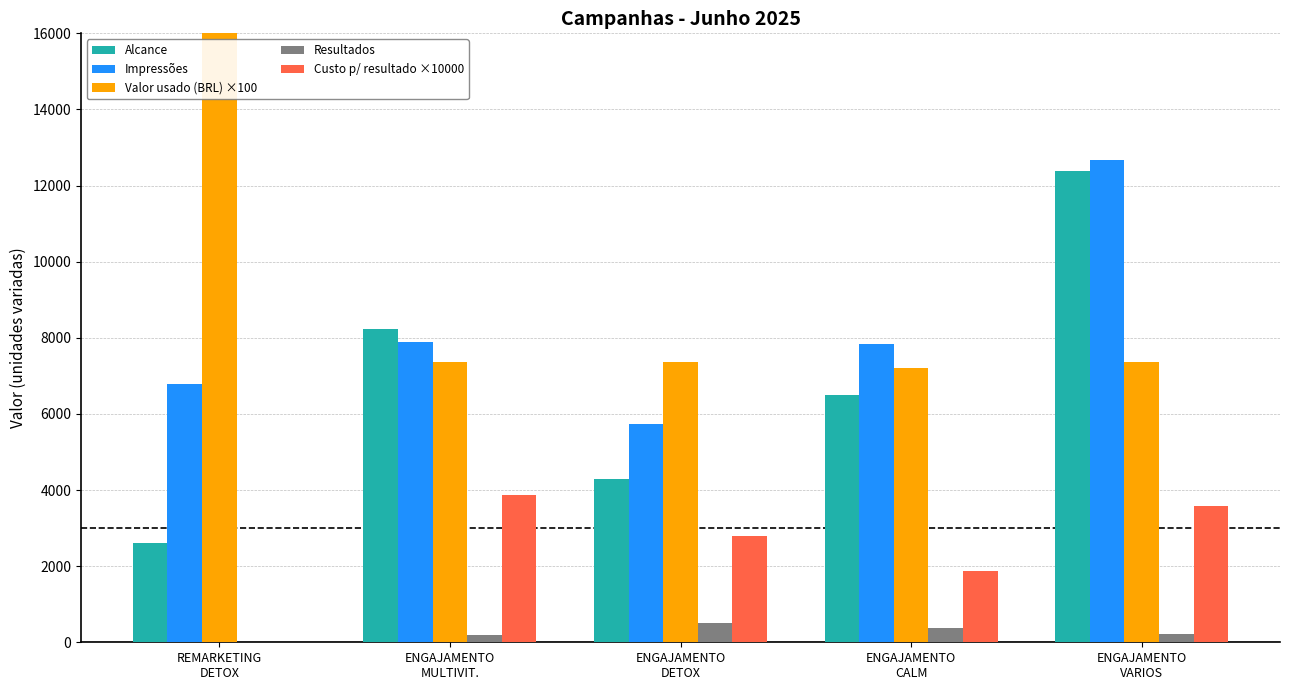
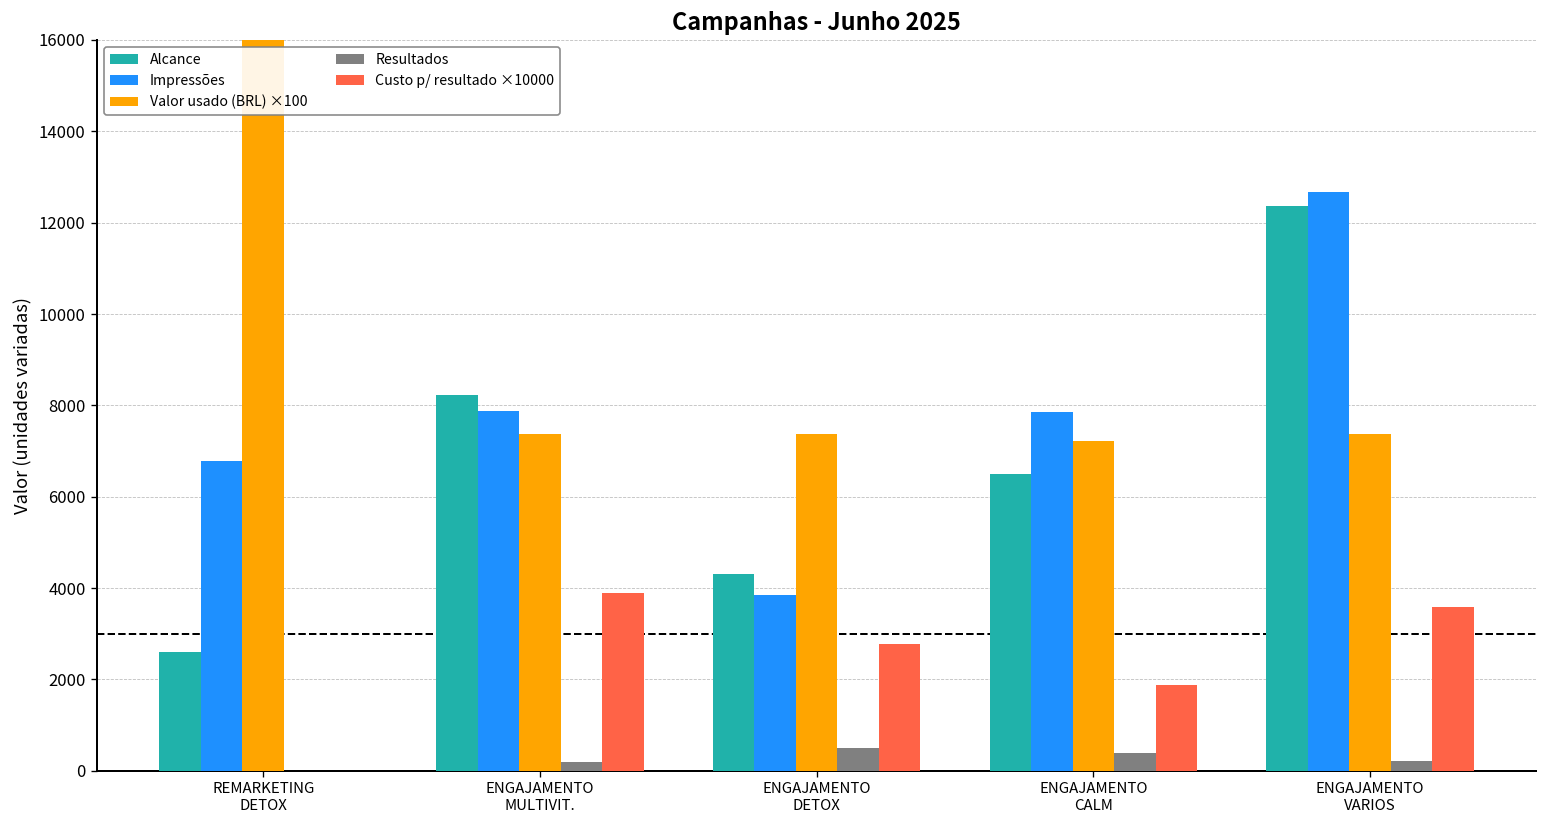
Impressões, ENGAJAMENTO DETOX: 5700 -> 3900
